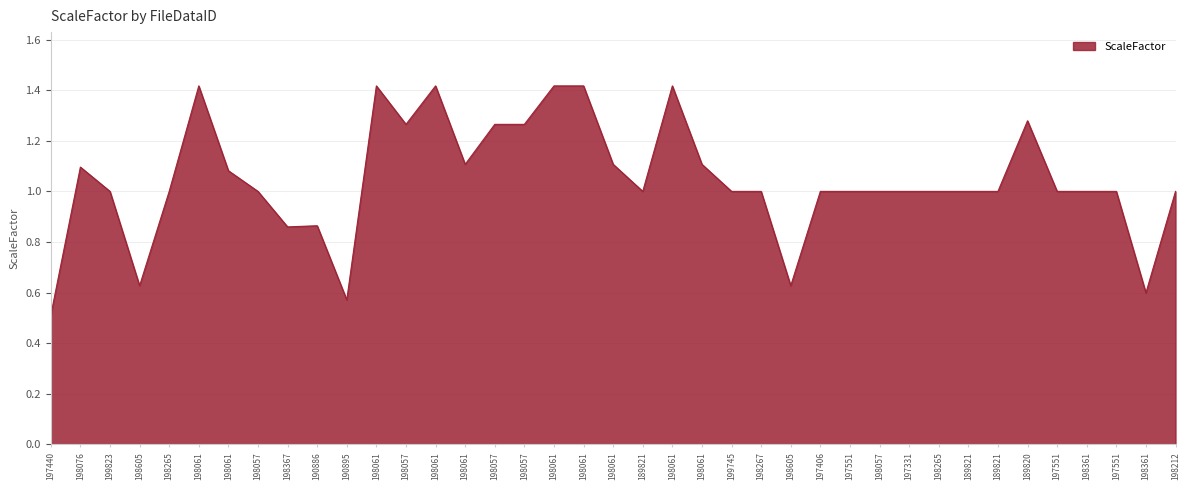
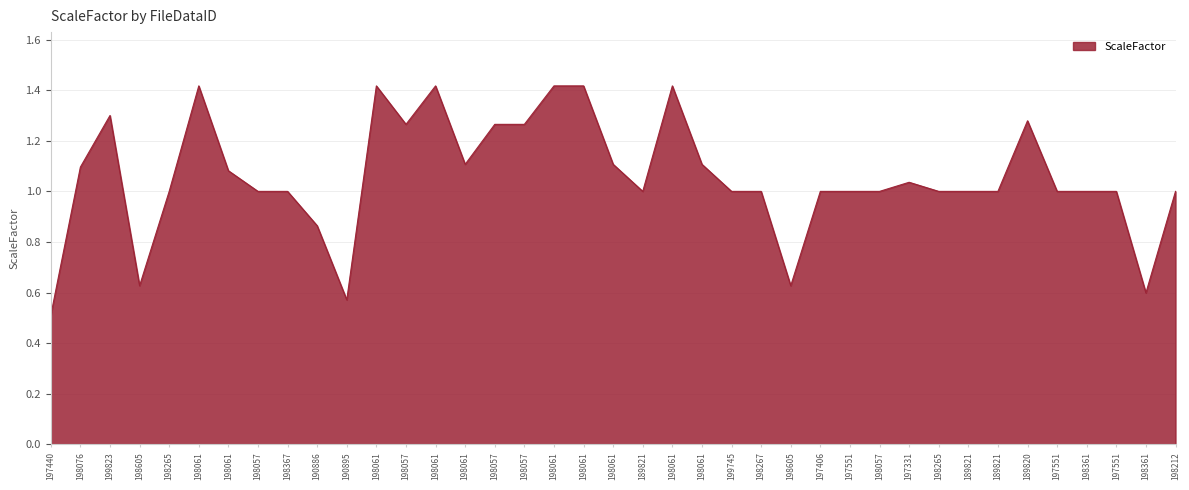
199823: 1.0 -> 1.3
198367: 0.86 -> 1.00
197331: 1.00 -> 1.04
